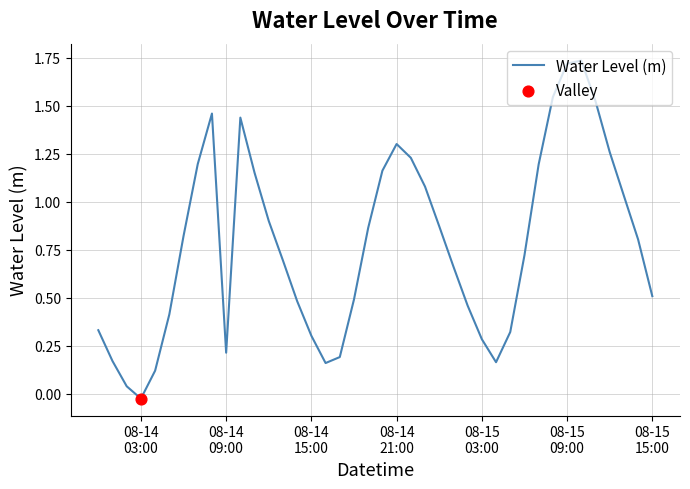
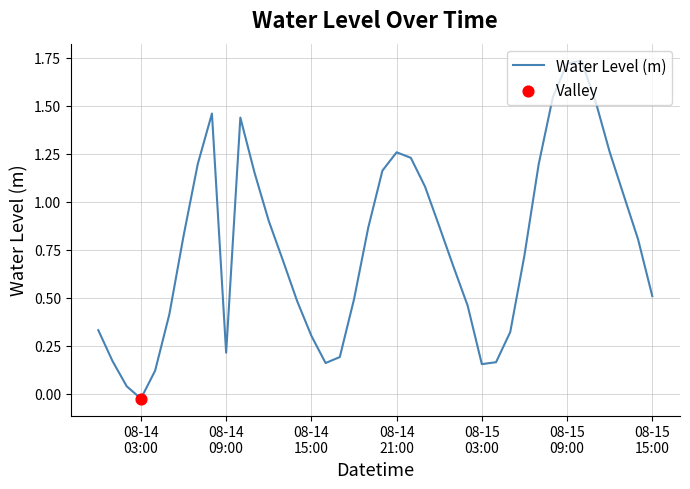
Water Level (m), 08-14 21:00: 1.30 -> 1.26
Water Level (m), 08-15 03:00: 0.28 -> 0.15
